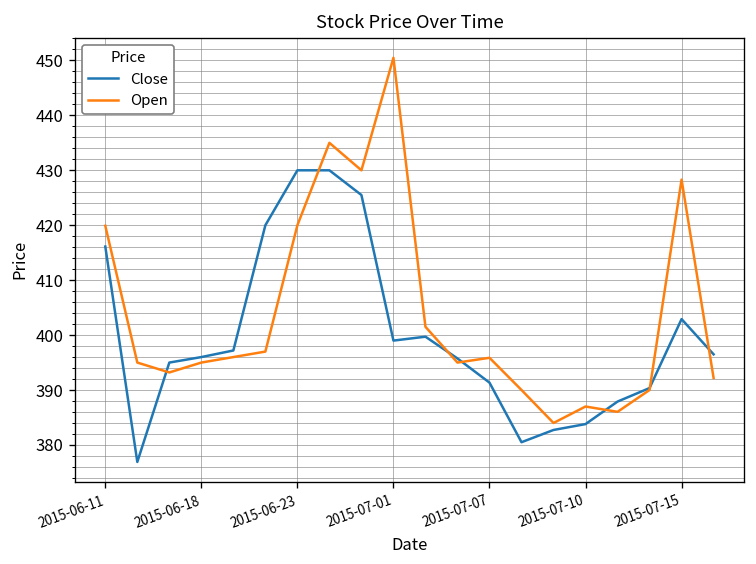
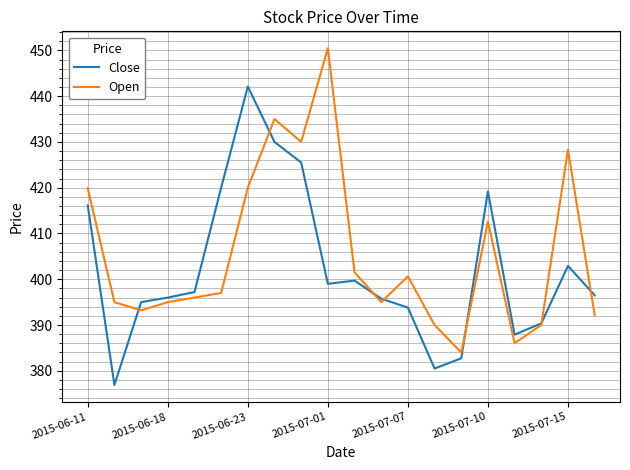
Close, 2015-06-23: 430 -> 442
Close, 2015-07-07: 391 -> 394
Open, 2015-07-07: 396 -> 401
Close, 2015-07-10: 384 -> 419
Open, 2015-07-10: 387 -> 413
